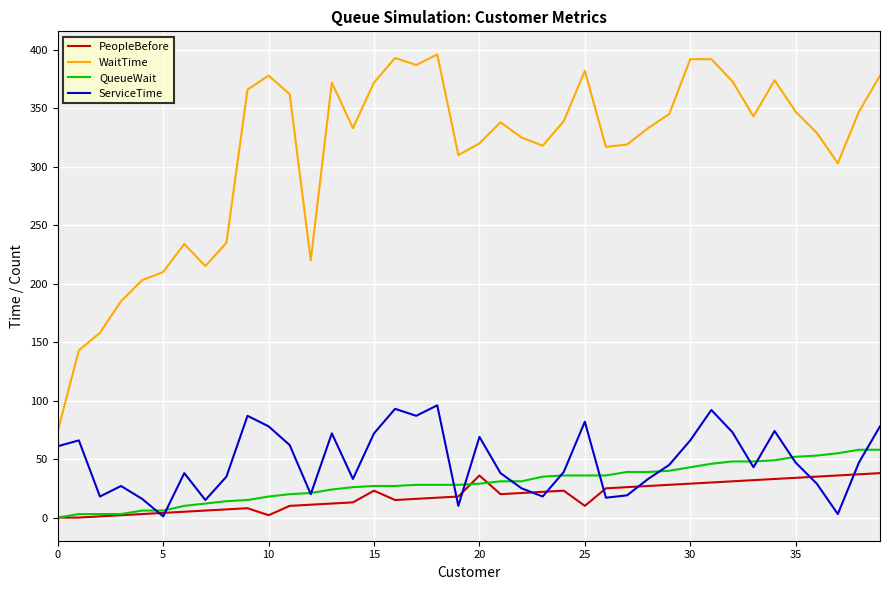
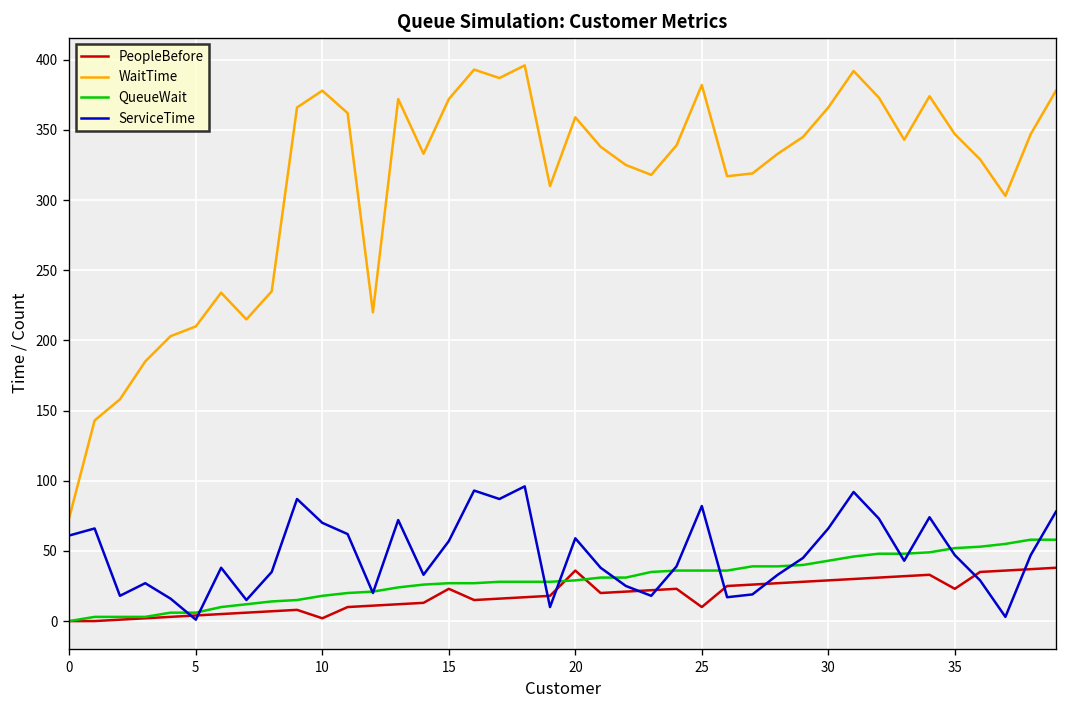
ServiceTime, 10: 78 -> 70
ServiceTime, 15: 72 -> 57
WaitTime, 20: 320 -> 359
ServiceTime, 20: 69 -> 59
WaitTime, 30: 392 -> 366
PeopleBefore, 35: 34 -> 23
